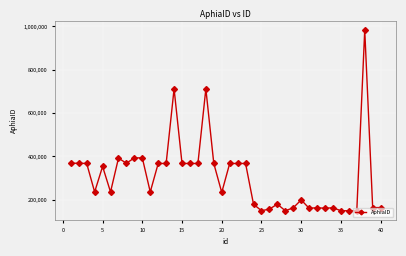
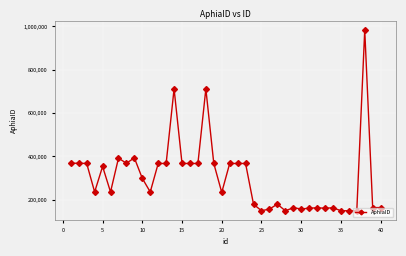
10: 390,000 -> 300,000
30: 200,000 -> 160,000
